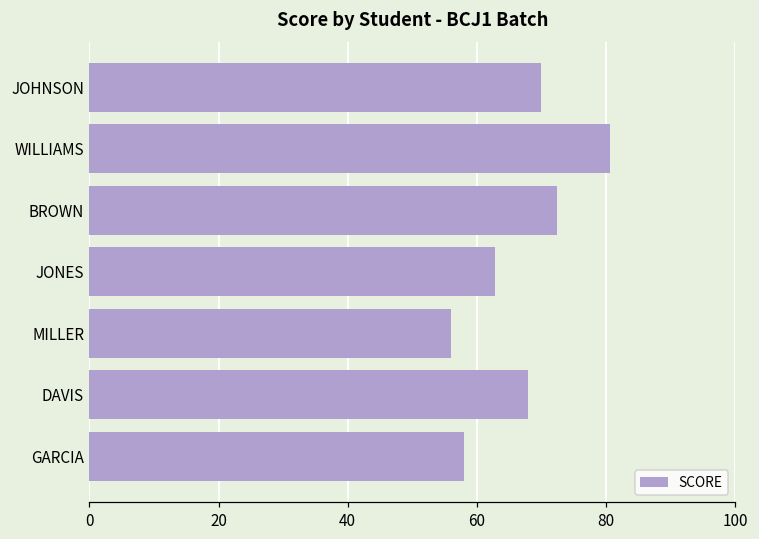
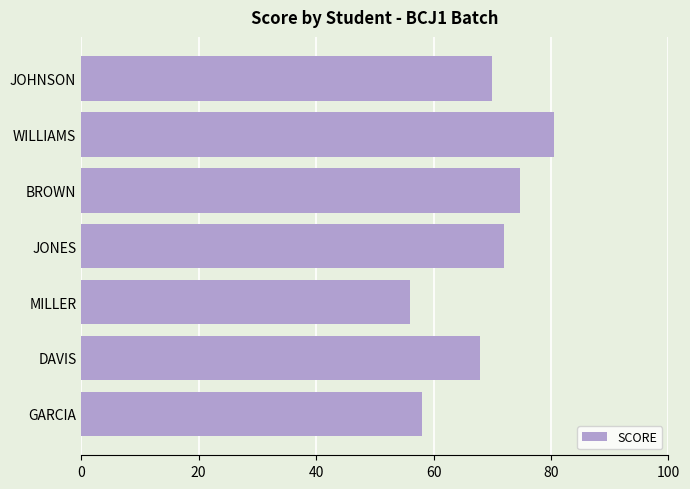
BROWN: 72 -> 75
JONES: 63 -> 72
